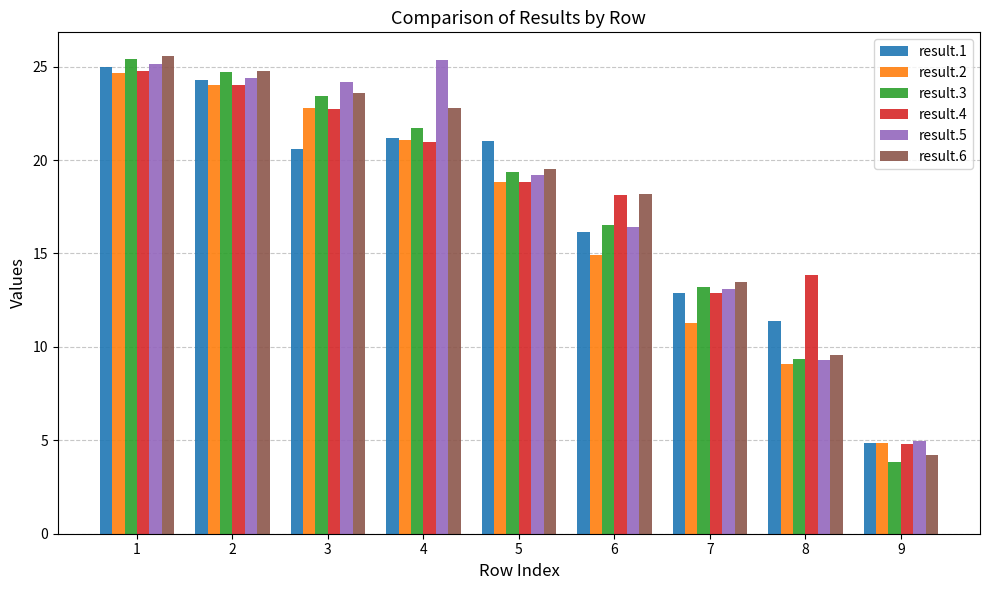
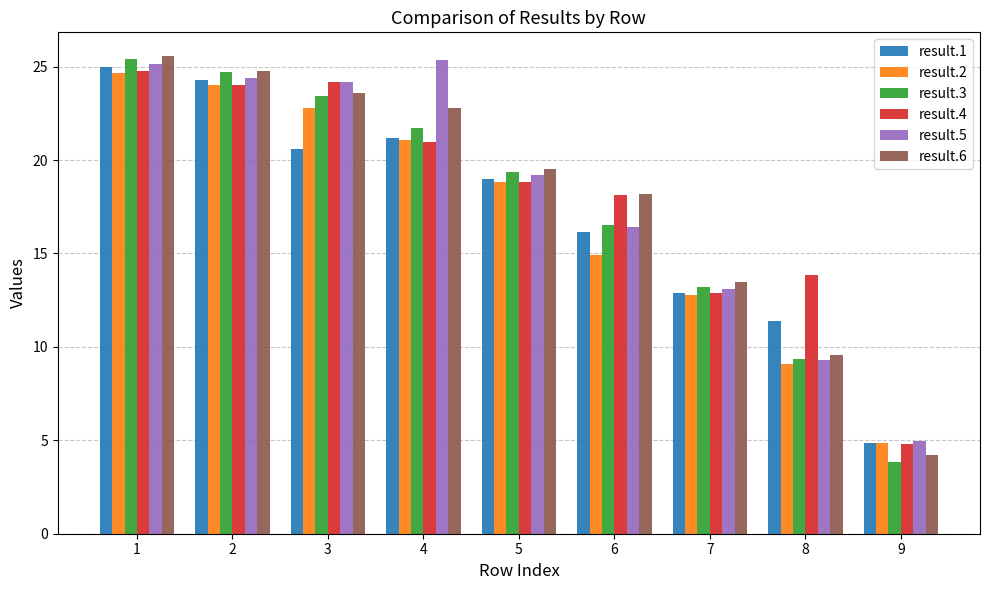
result.4, 3: 22.7 -> 24.2
result.1, 5: 21.0 -> 19.0
result.2, 7: 11.3 -> 12.8
